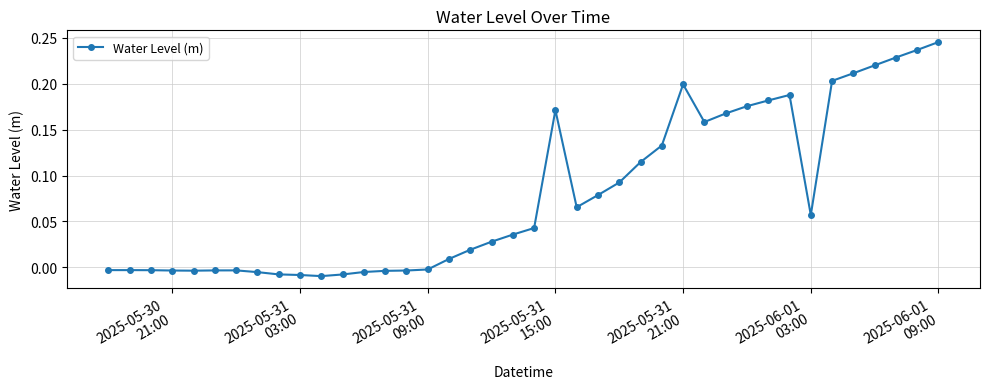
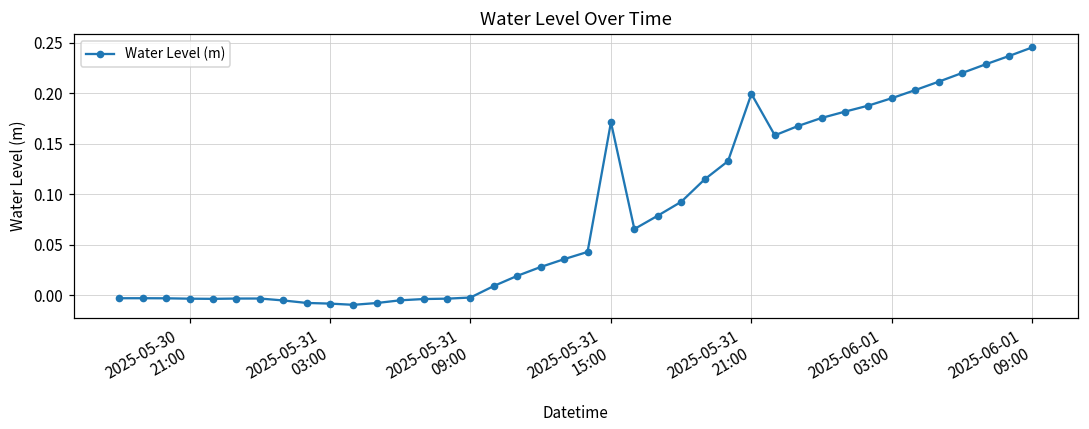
2025-06-01 03:00: 0.06 -> 0.19
